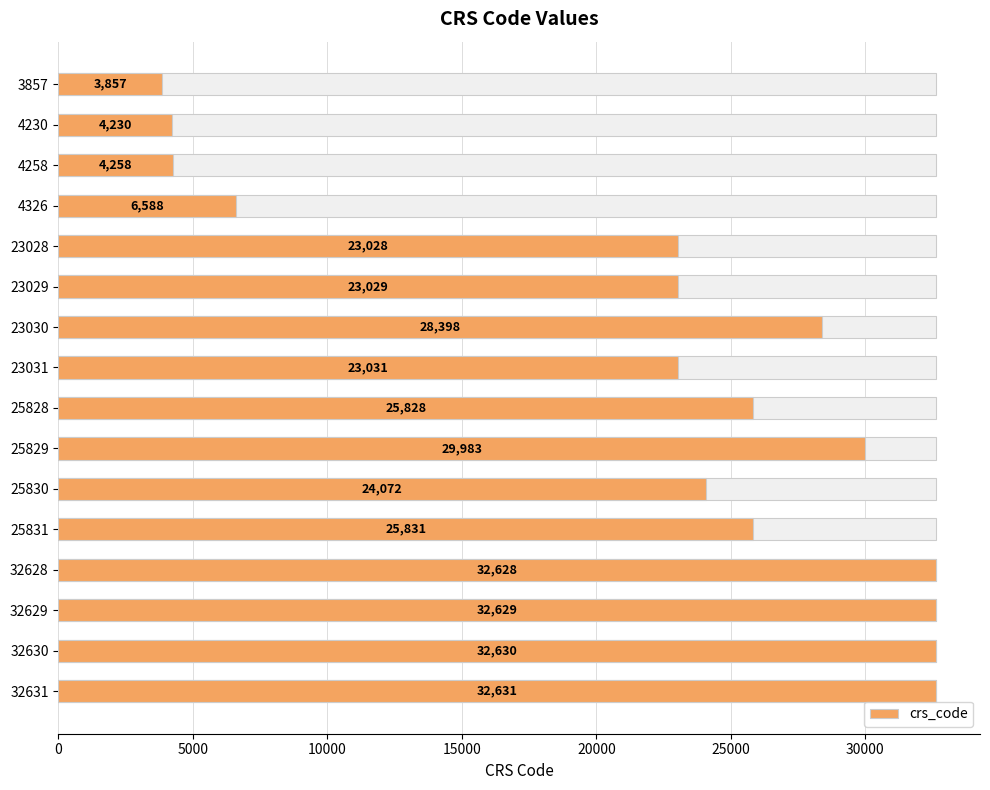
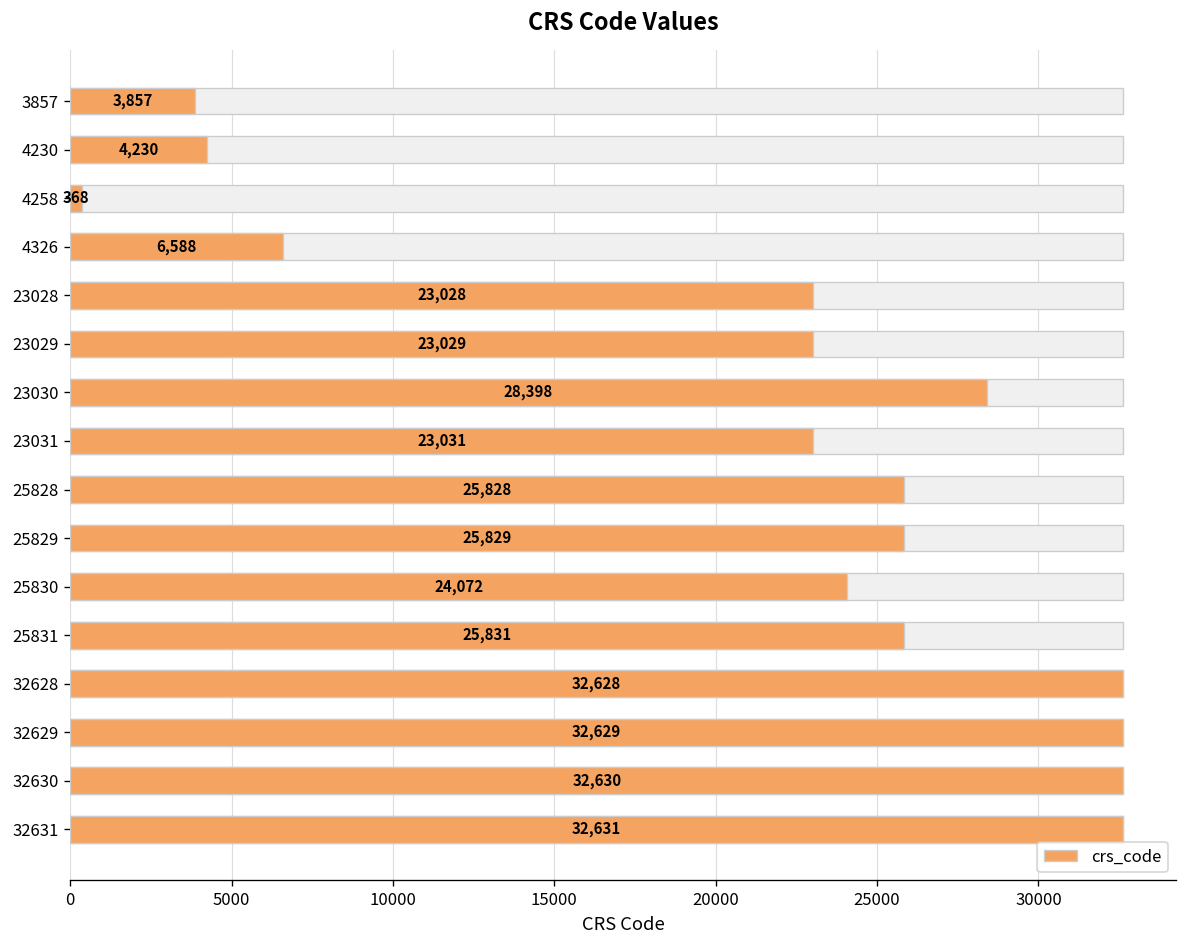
crs_code, 4258: 4,258 -> 368
crs_code, 25829: 29,983 -> 25,829
